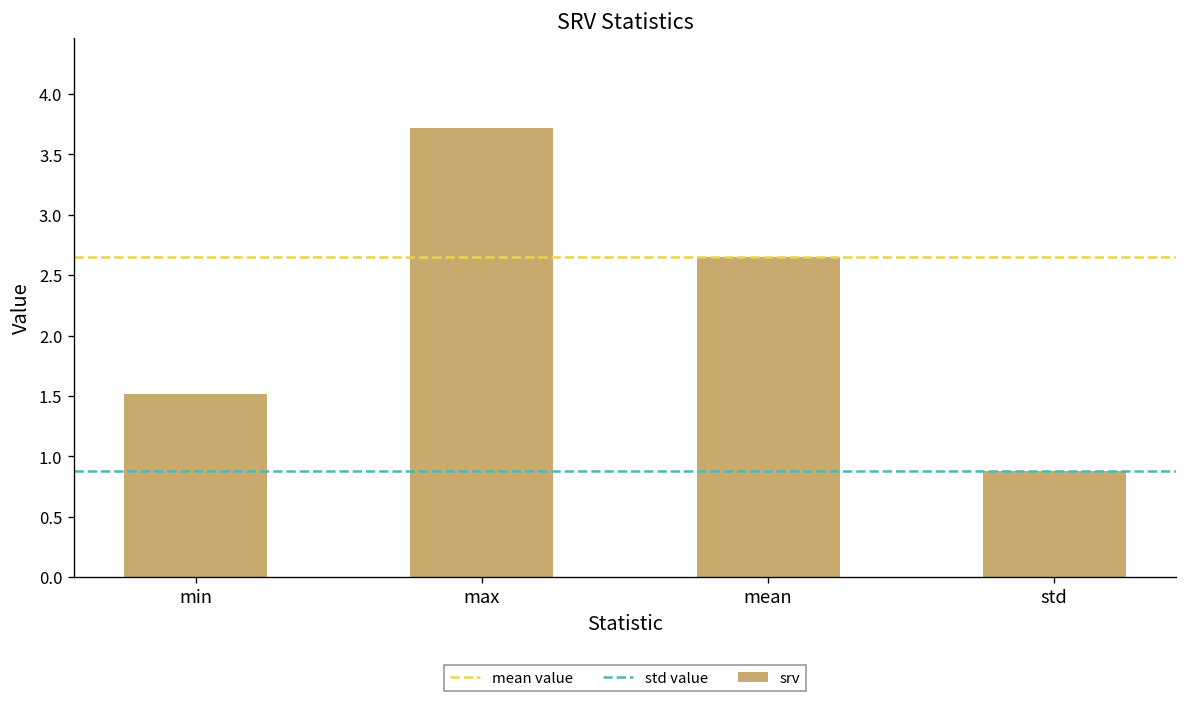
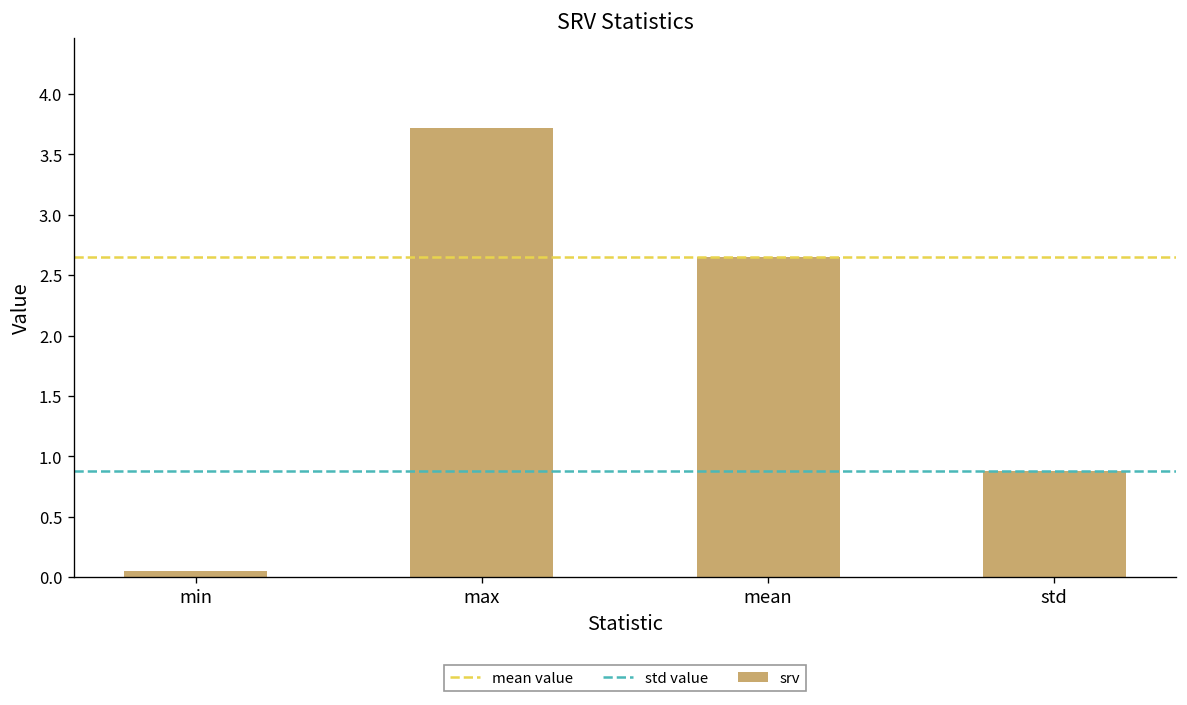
min: 1.52 -> 0.05
